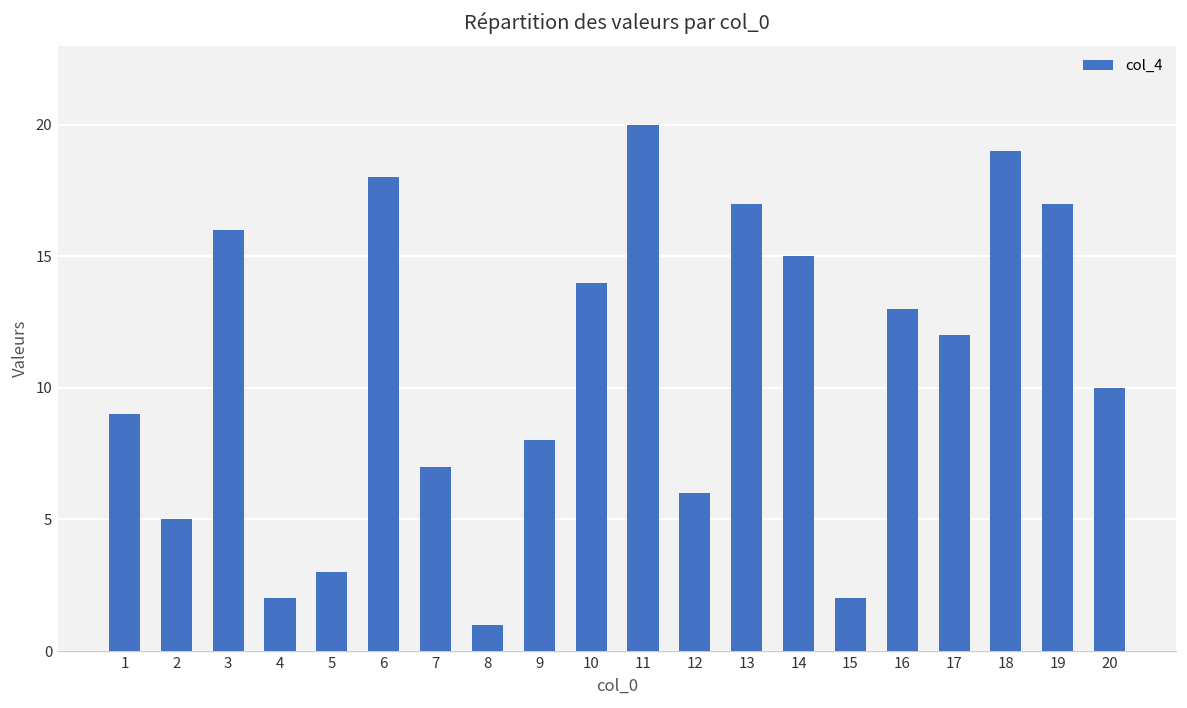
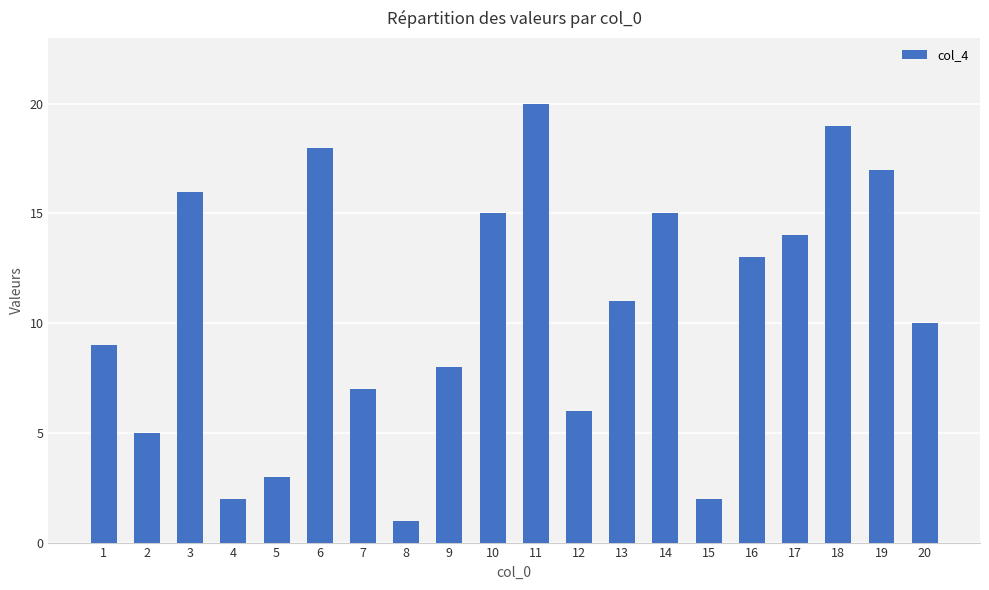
10: 14 -> 15
13: 17 -> 11
17: 12 -> 14
